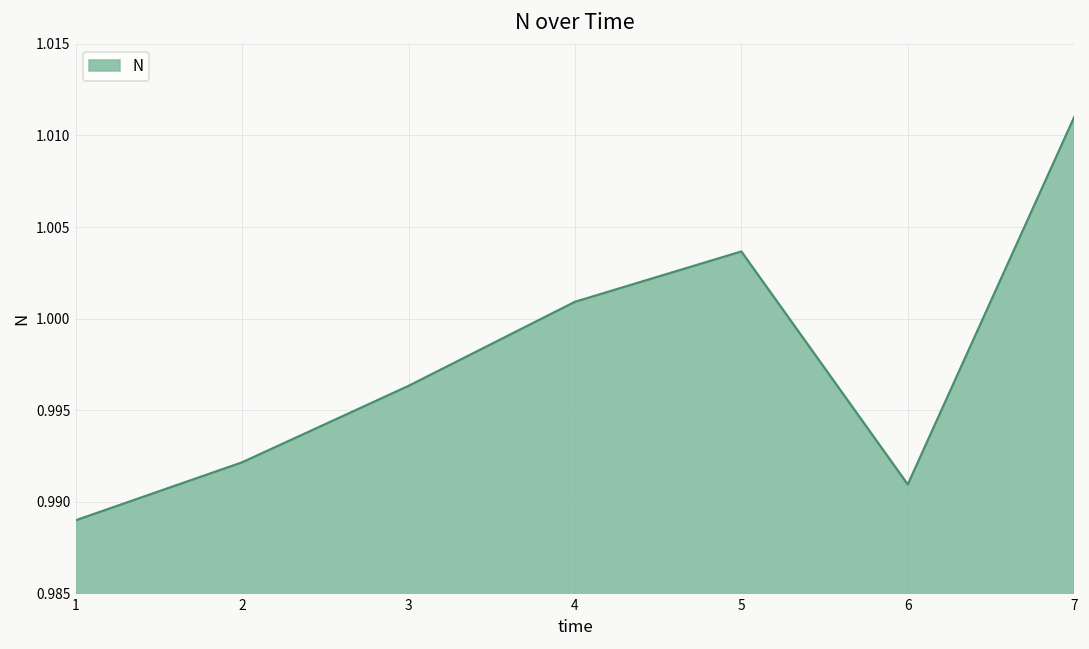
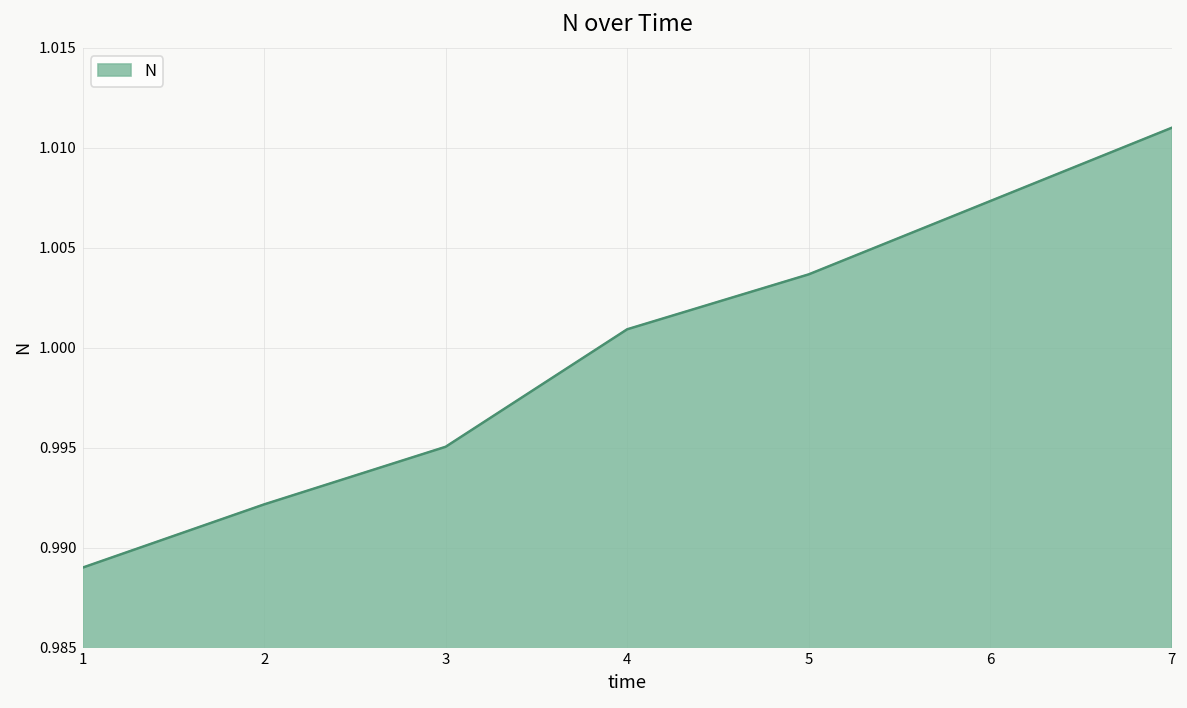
3: 0.9963 -> 0.9950
6: 0.9910 -> 1.0073
